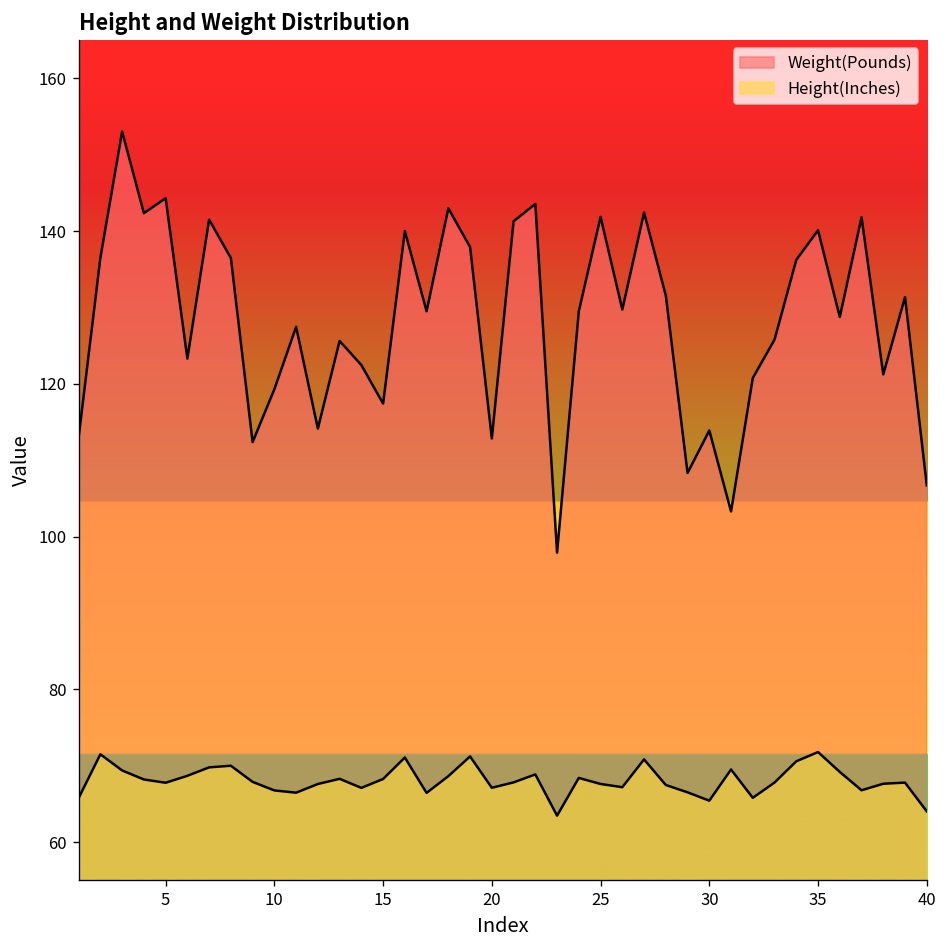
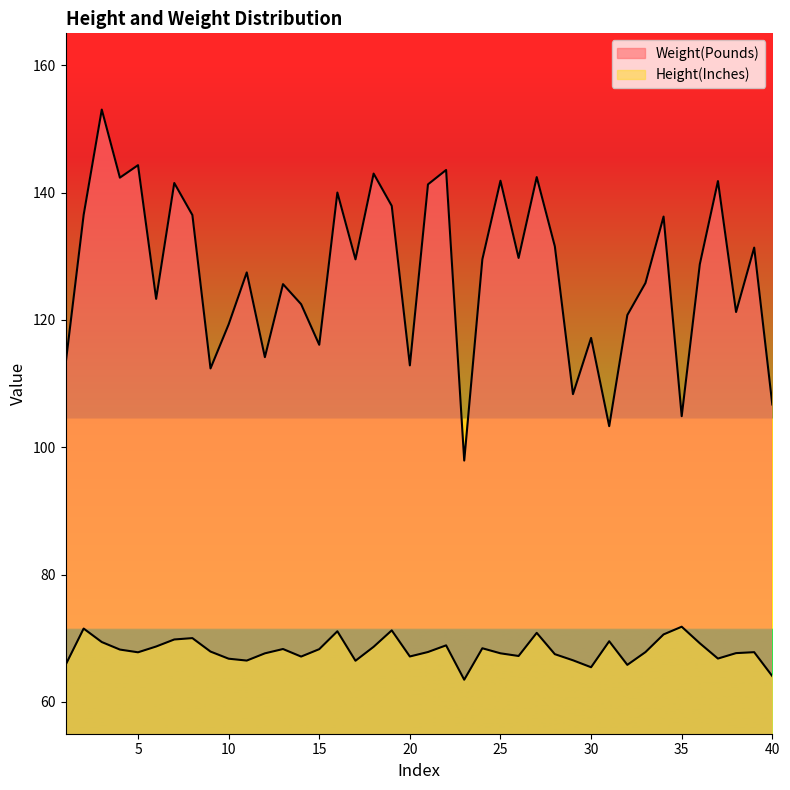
Weight(Pounds), 15: 117 -> 116
Weight(Pounds), 30: 114 -> 117
Weight(Pounds), 35: 140 -> 105
